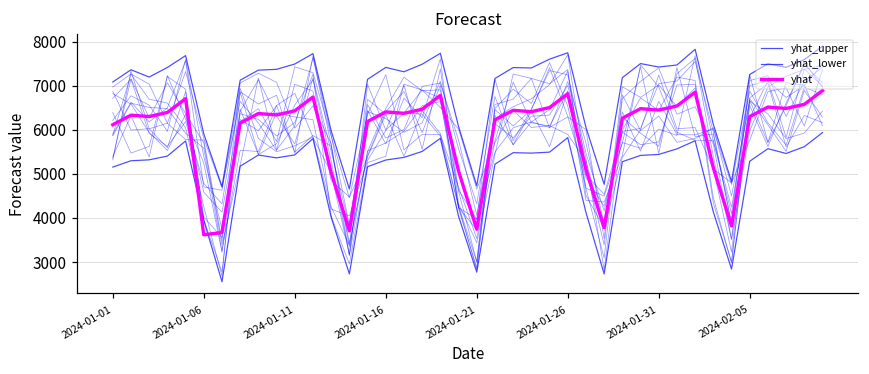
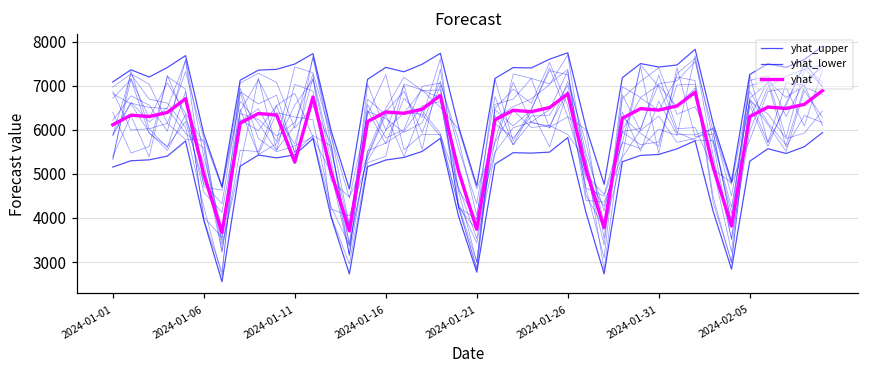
yhat, 2024-01-06: 3600 -> 5000
yhat, 2024-01-11: 6400 -> 5300
